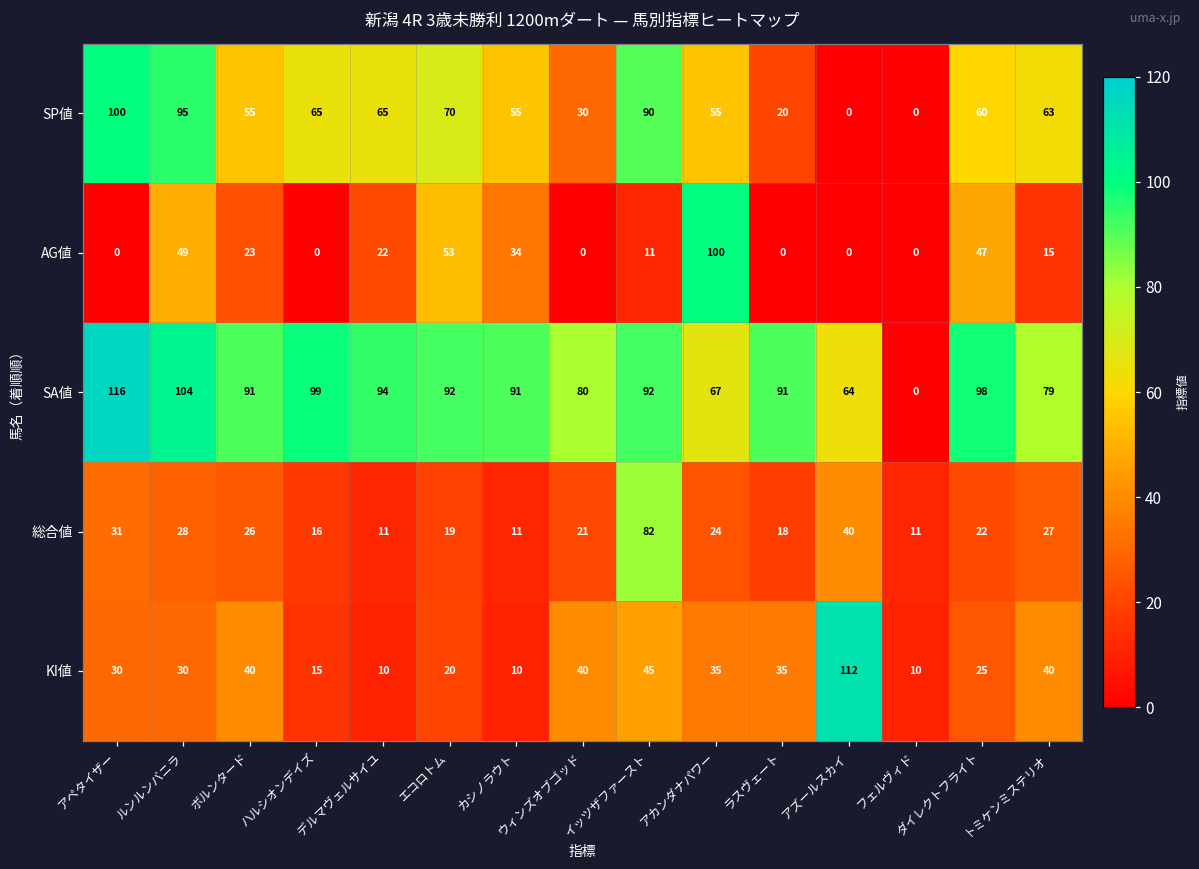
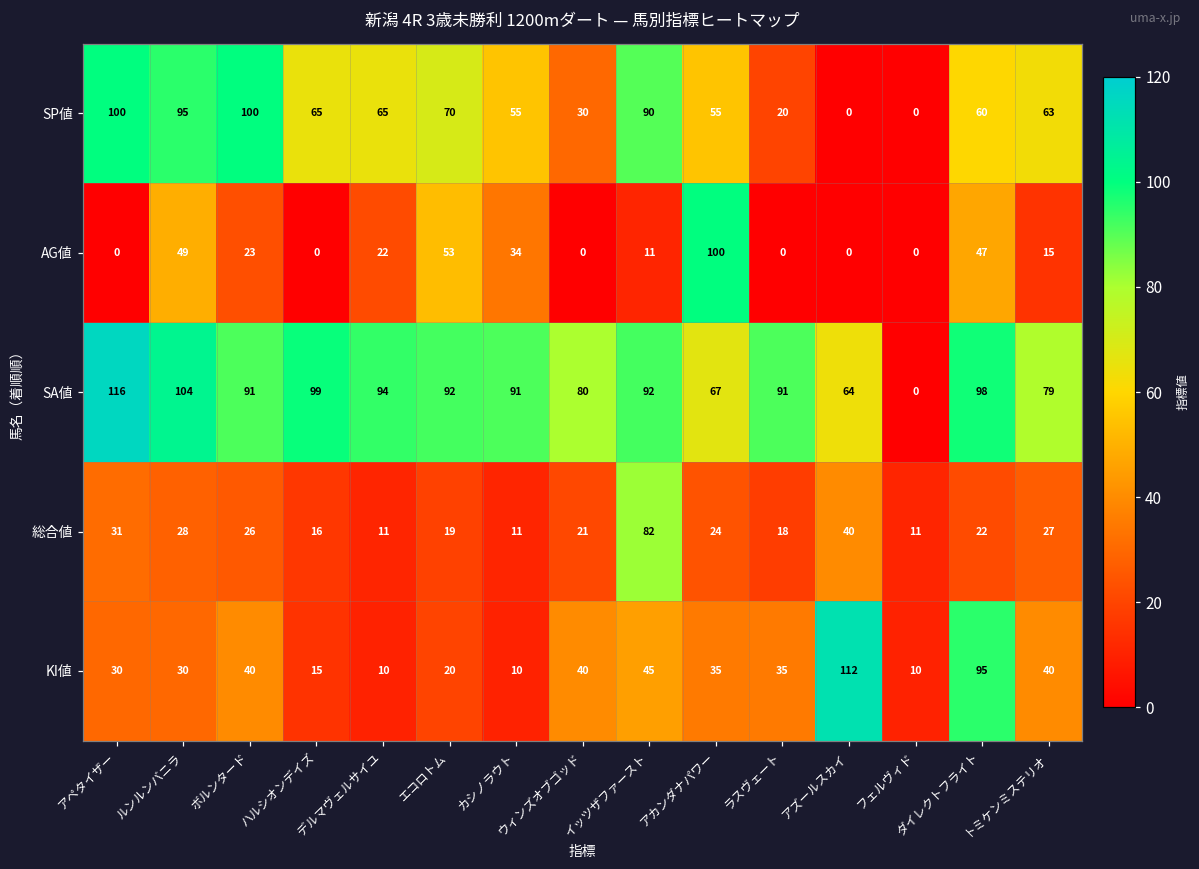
SP値, ボルンタード: 55 -> 100
KI値, ダイレクトフライト: 25 -> 95
